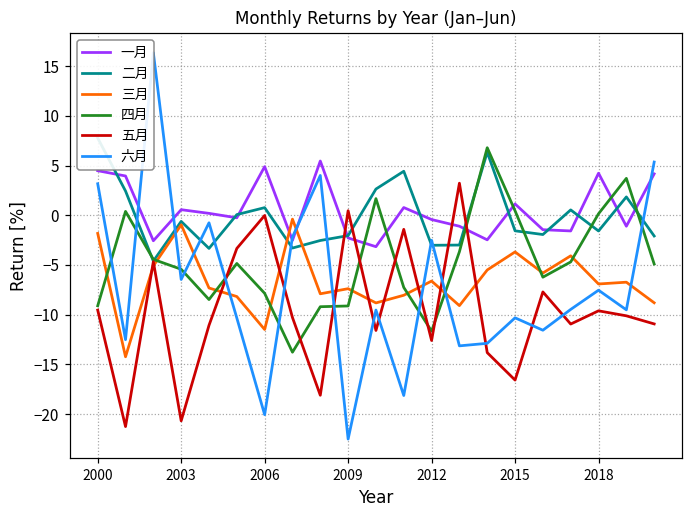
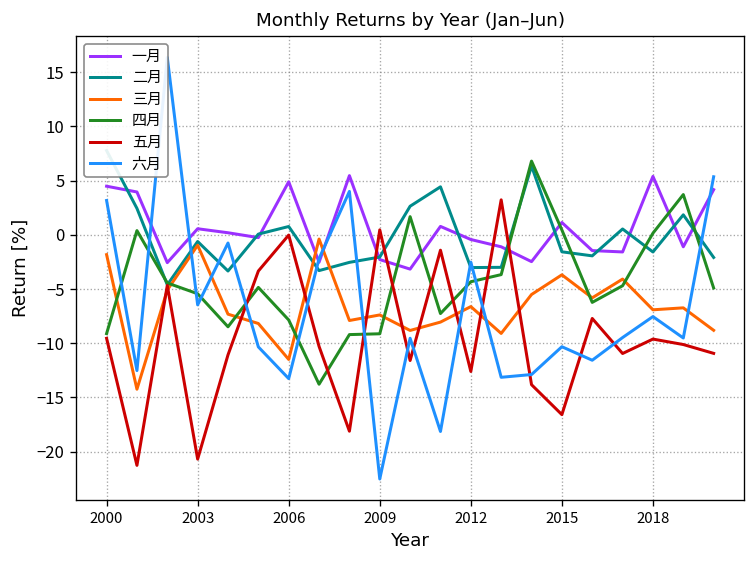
六月, 2006: -20 -> -13
四月, 2012: -12 -> -4
一月, 2018: 4 -> 5
